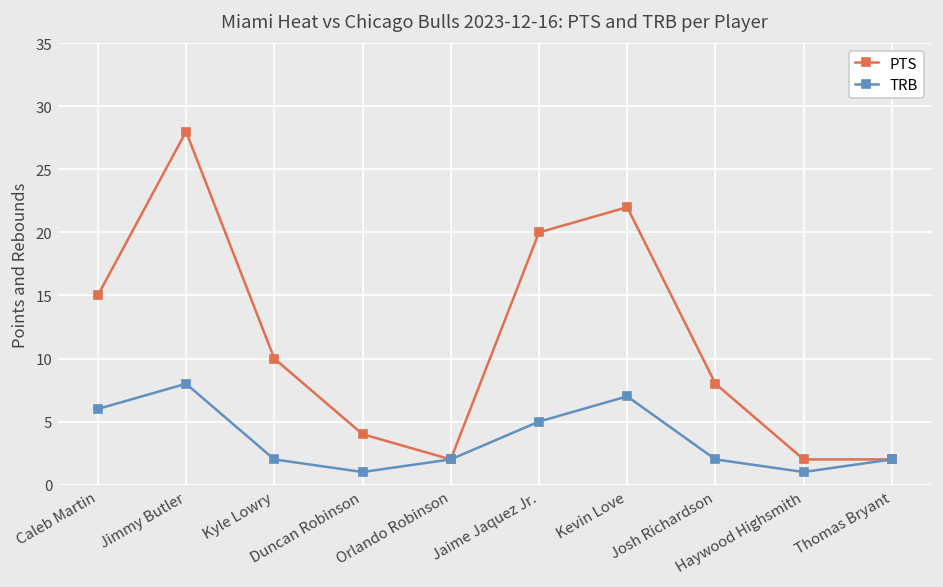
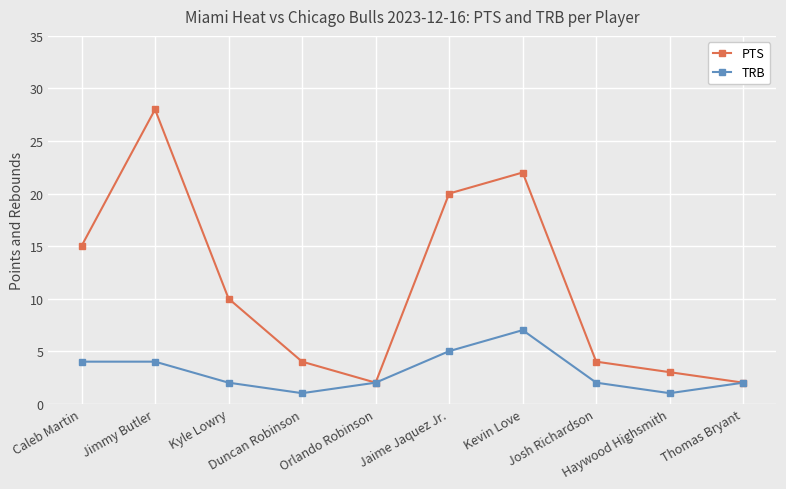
TRB, Caleb Martin: 6 -> 4
TRB, Jimmy Butler: 8 -> 4
PTS, Josh Richardson: 8 -> 4
PTS, Haywood Highsmith: 2 -> 3
